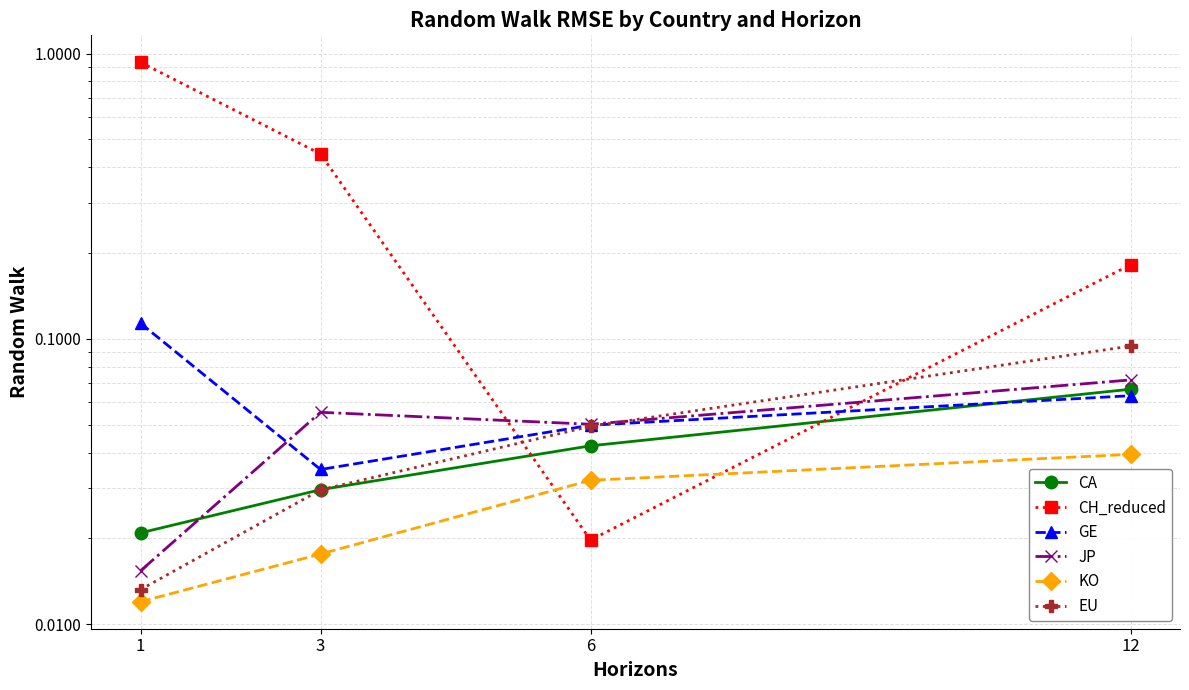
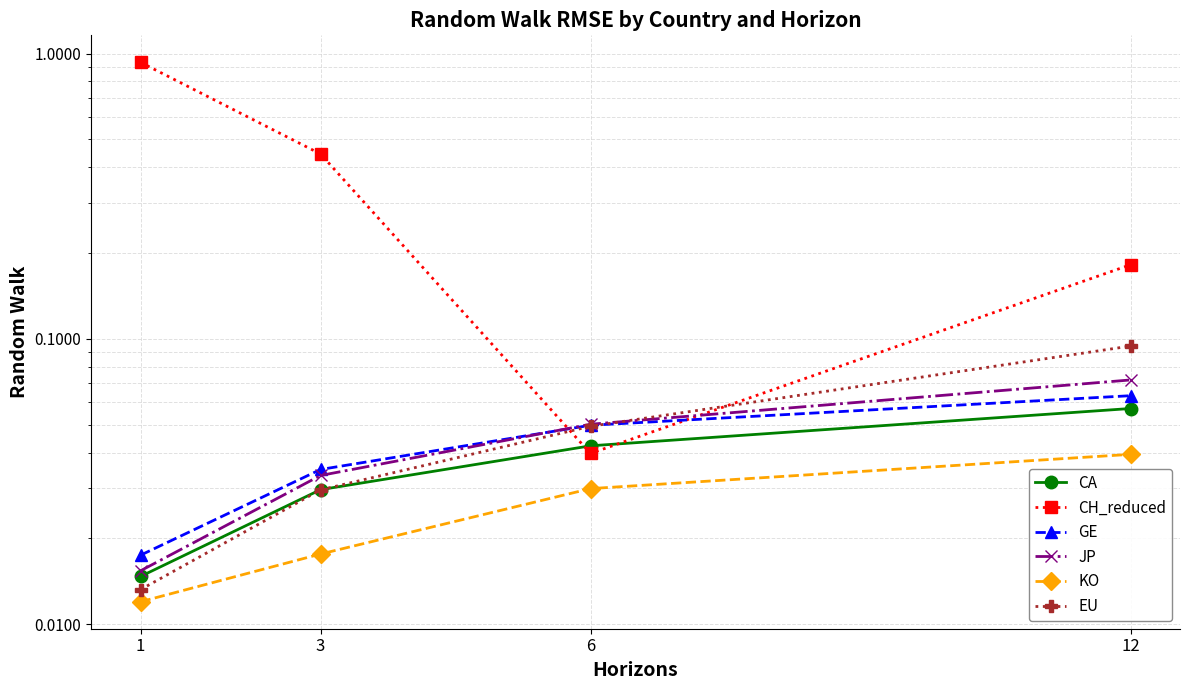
CA, 1: 0.021 -> 0.015
GE, 1: 0.114 -> 0.017
JP, 3: 0.055 -> 0.033
CH_reduced, 6: 0.020 -> 0.040
KO, 6: 0.032 -> 0.030
CA, 12: 0.067 -> 0.057
